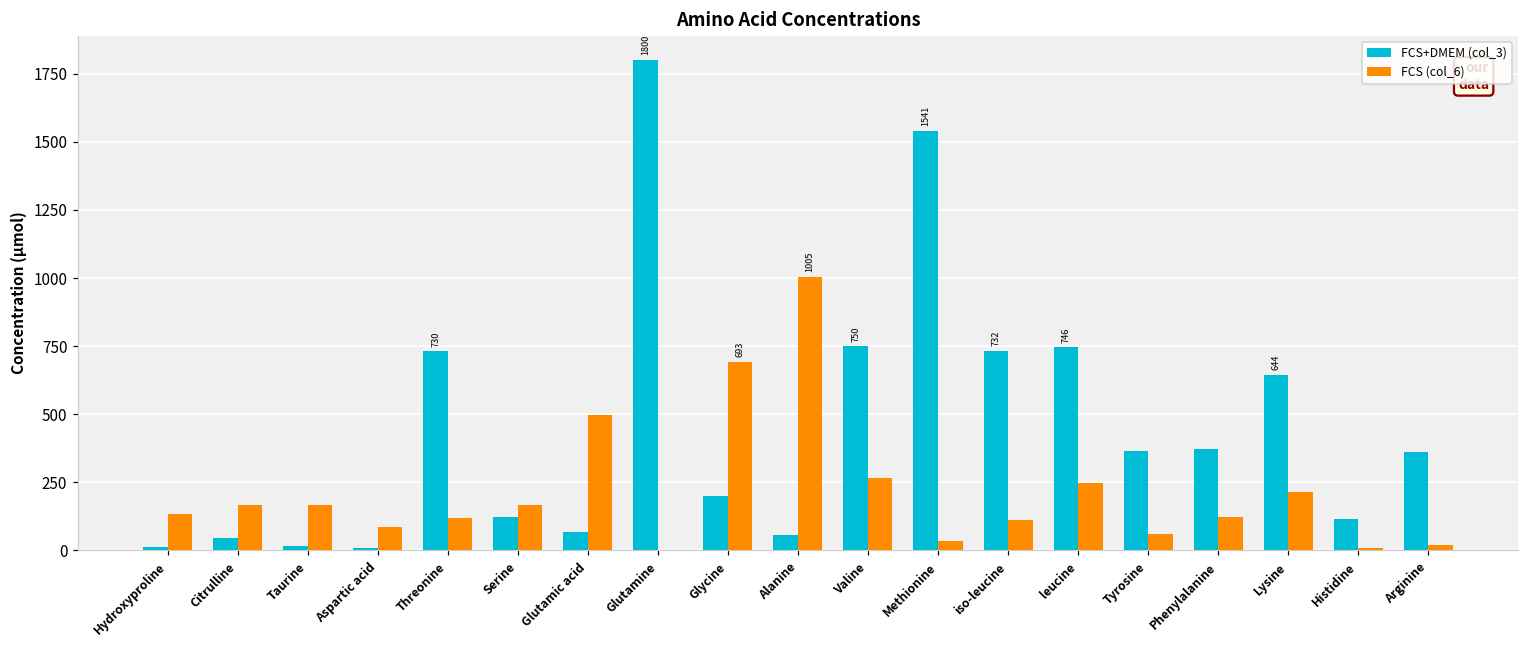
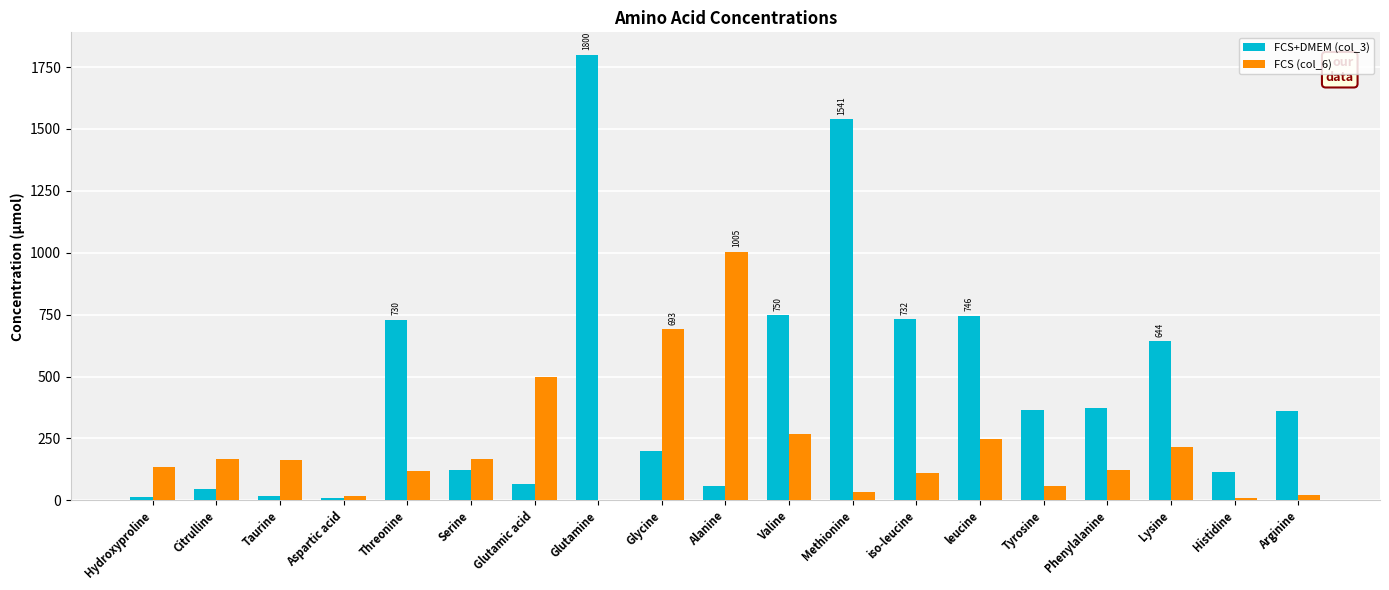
FCS (col_6), Aspartic acid: 90 -> 20
